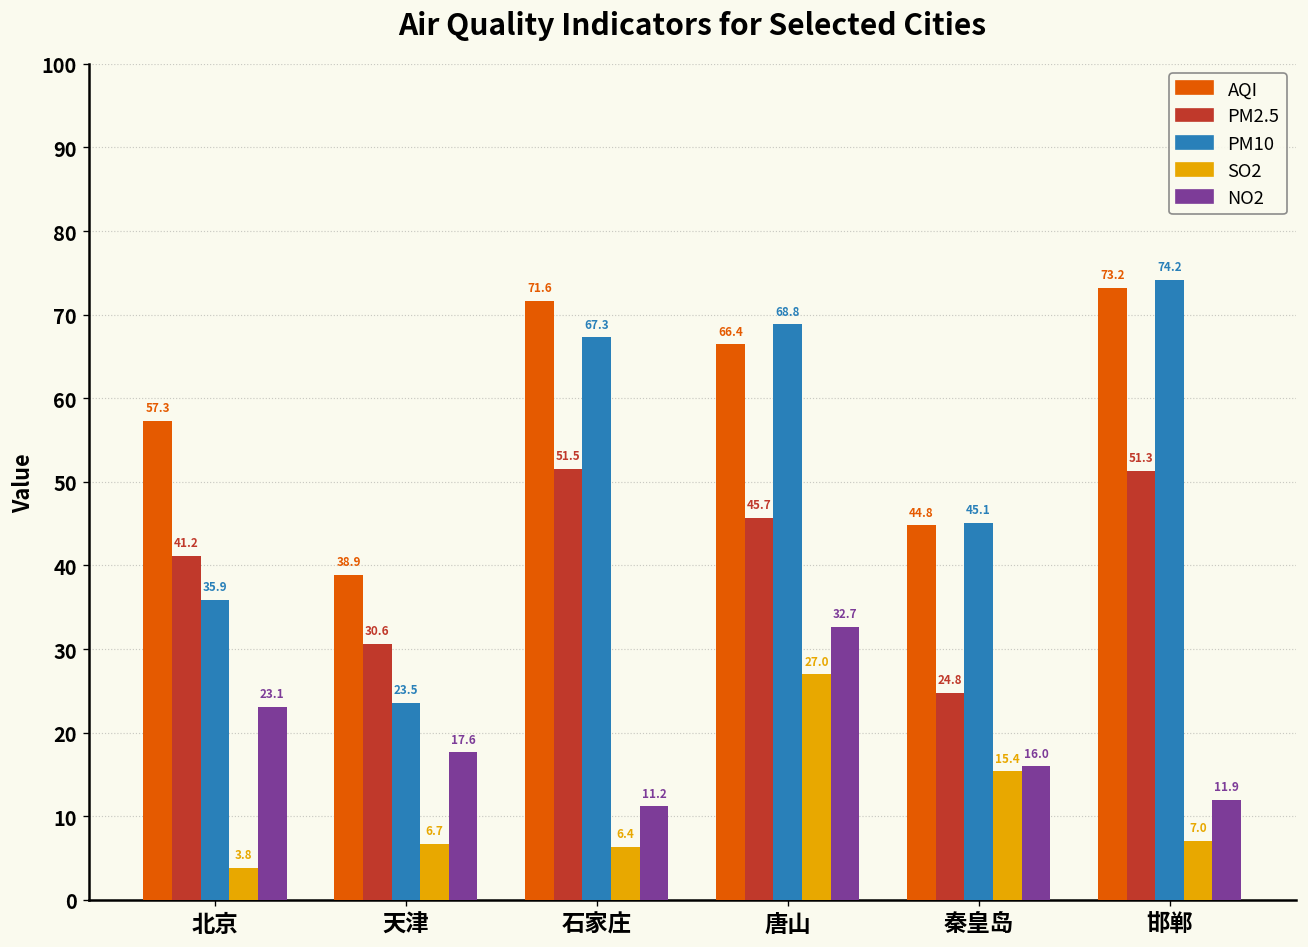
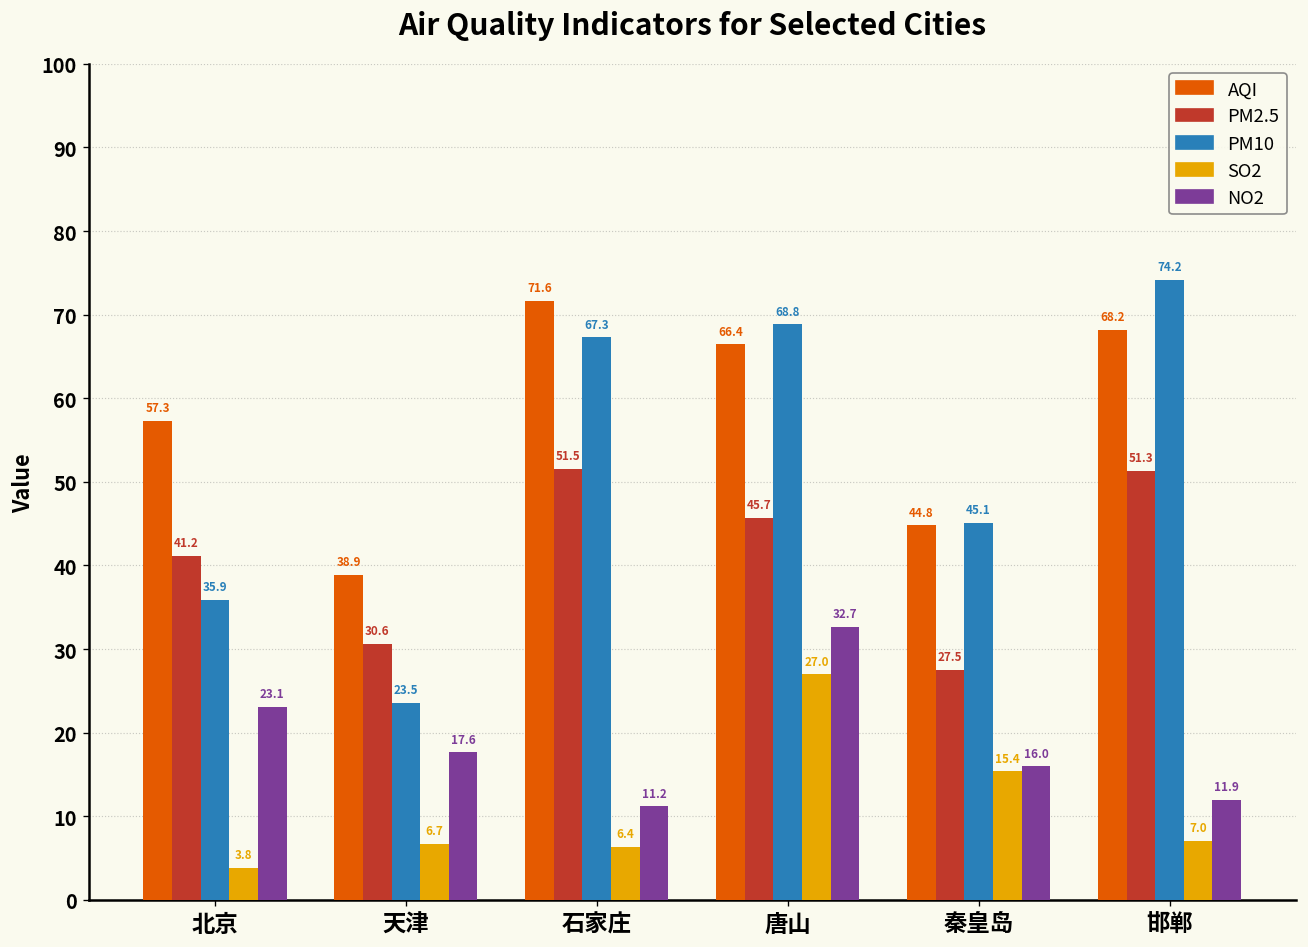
PM2.5, 秦皇岛: 24.8 -> 27.5
AQI, 邯郸: 73.2 -> 68.2
